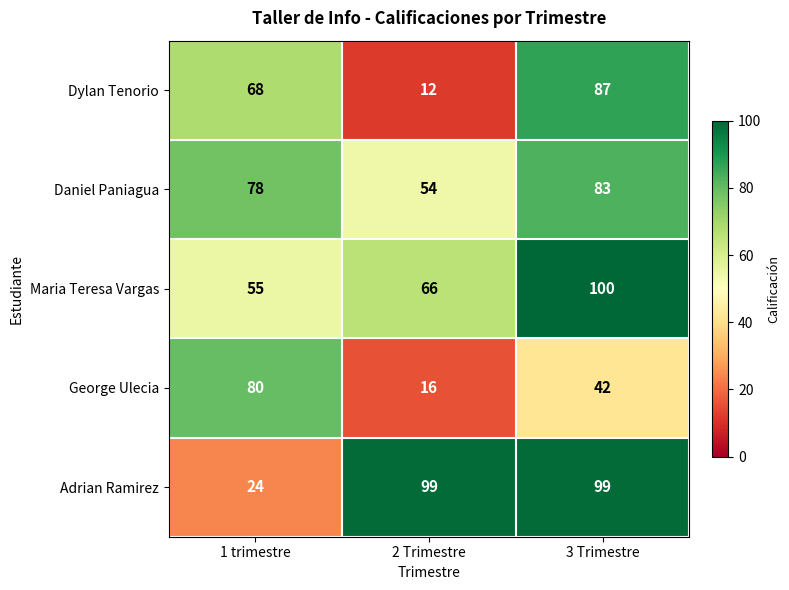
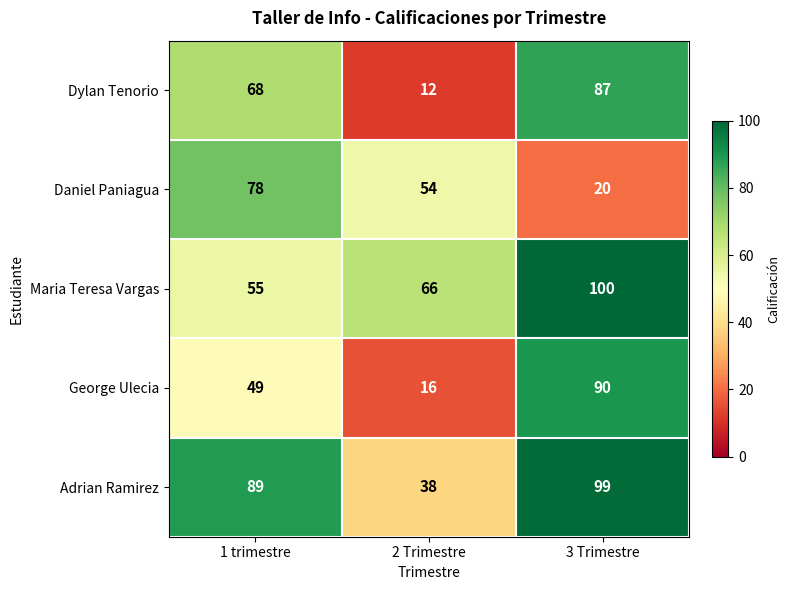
Daniel Paniagua, 3 Trimestre: 83 -> 20
George Ulecia, 1 trimestre: 80 -> 49
George Ulecia, 3 Trimestre: 42 -> 90
Adrian Ramirez, 1 trimestre: 24 -> 89
Adrian Ramirez, 2 Trimestre: 99 -> 38
